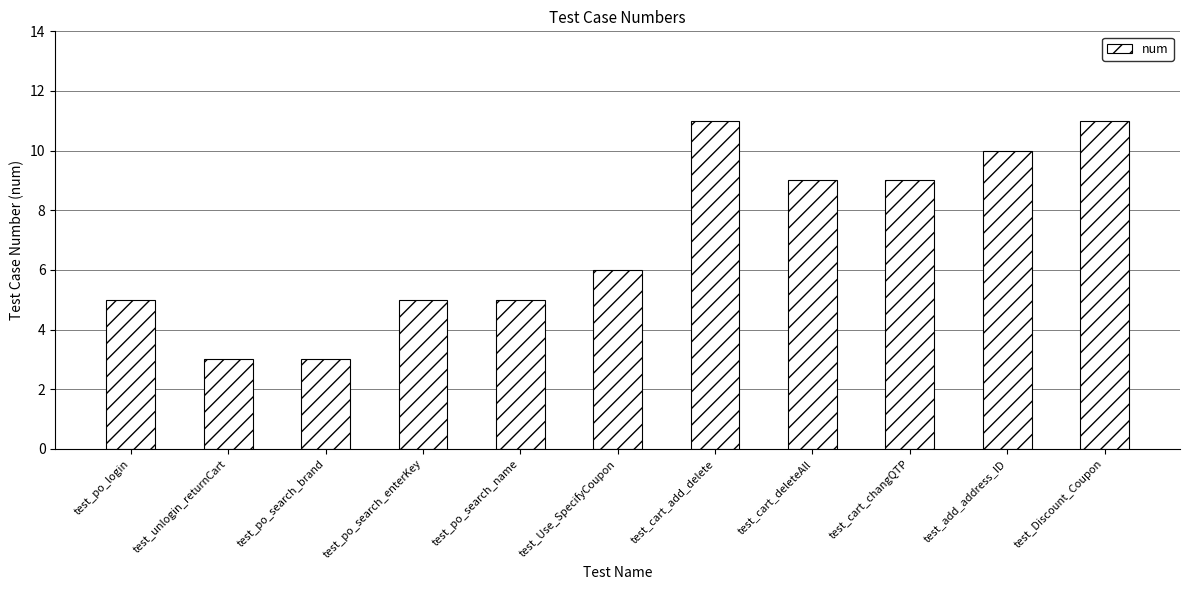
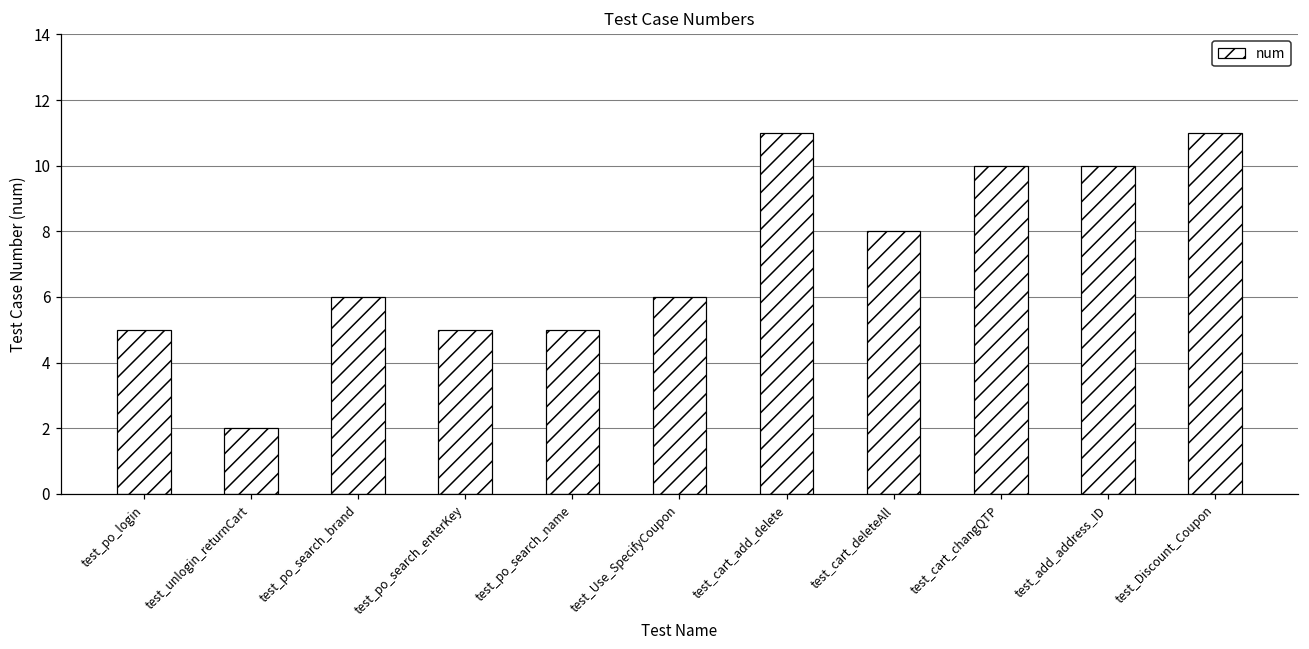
test_unlogin_returnCart: 3 -> 2
test_po_search_brand: 3 -> 6
test_cart_deleteAll: 9 -> 8
test_cart_changQTP: 9 -> 10
